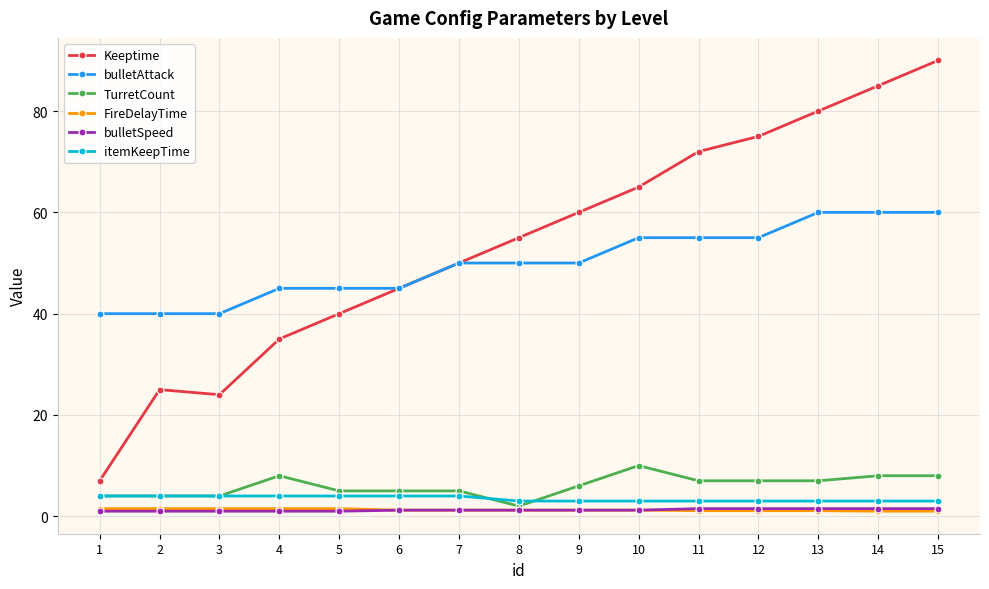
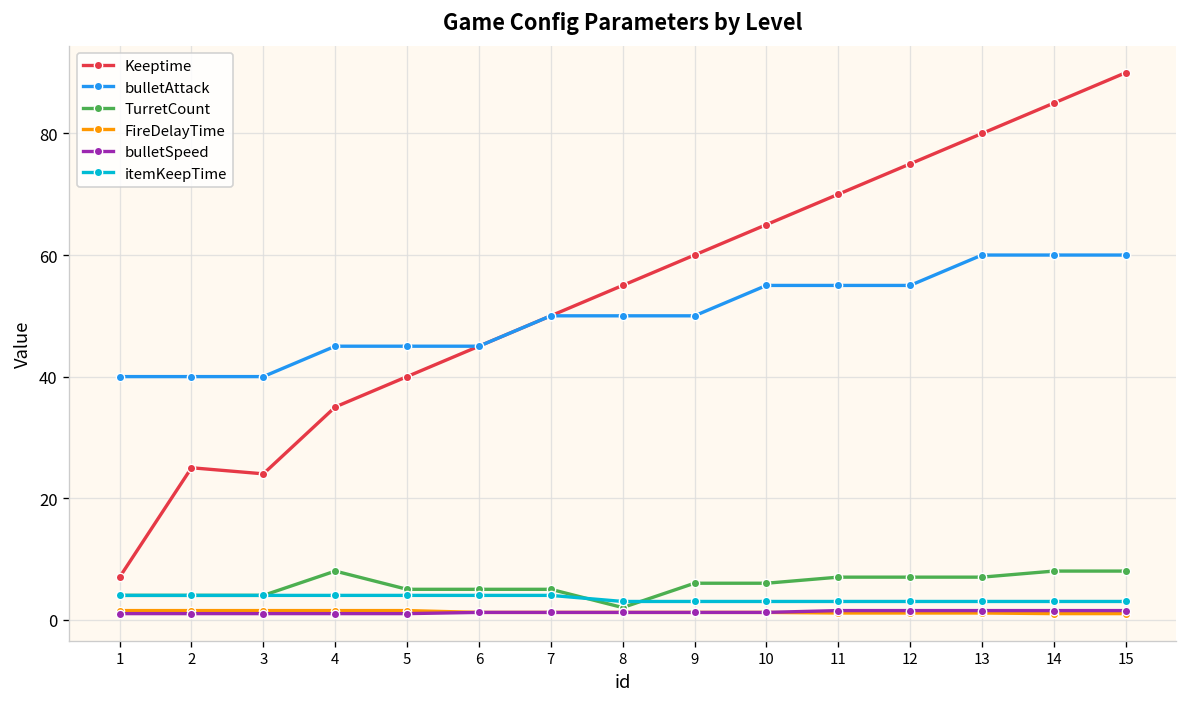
TurretCount, 10: 10 -> 6
Keeptime, 11: 72 -> 70
